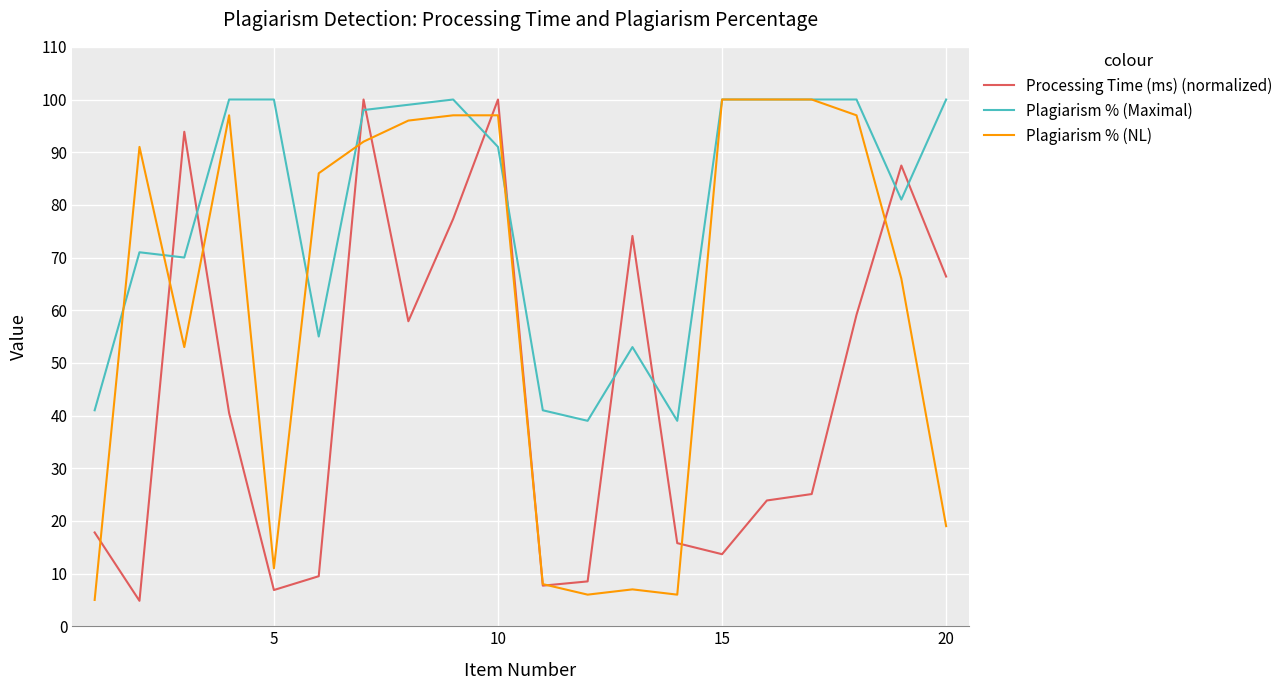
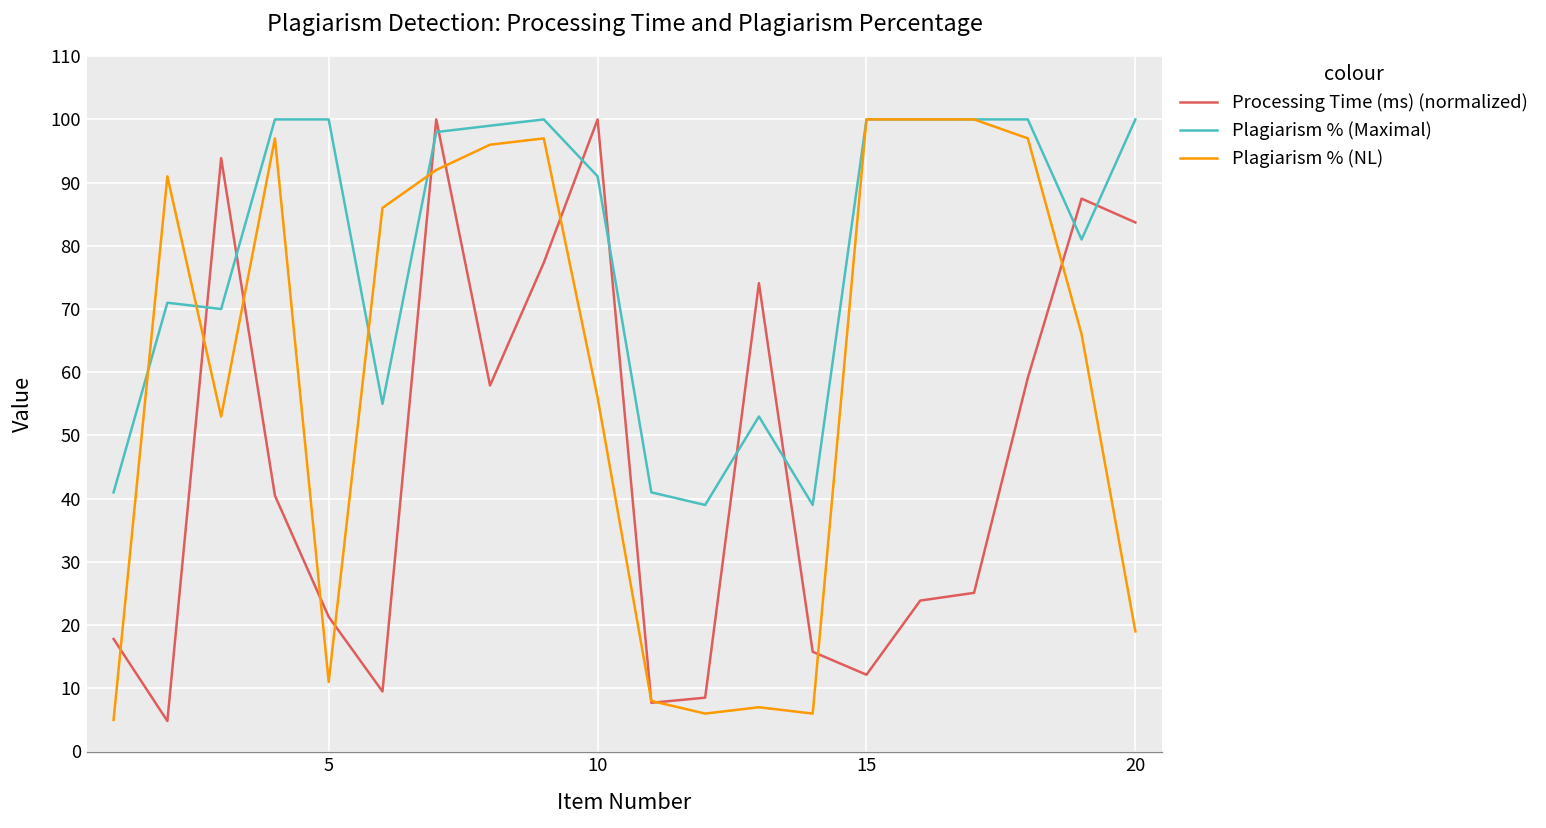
Processing Time (ms) (normalized), 5: 7 -> 21
Plagiarism % (NL), 10: 97 -> 56
Processing Time (ms) (normalized), 15: 14 -> 12
Processing Time (ms) (normalized), 20: 66 -> 84
